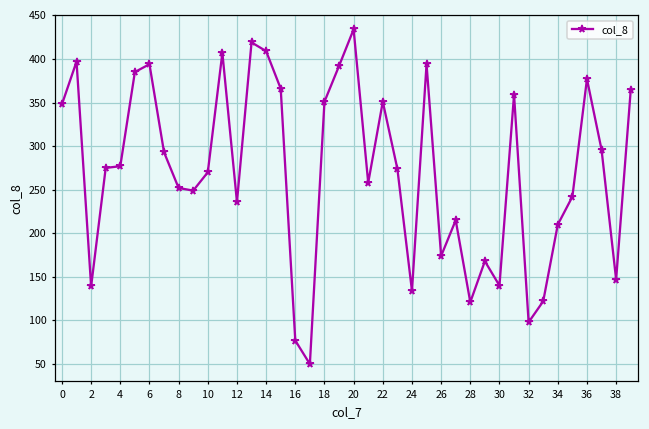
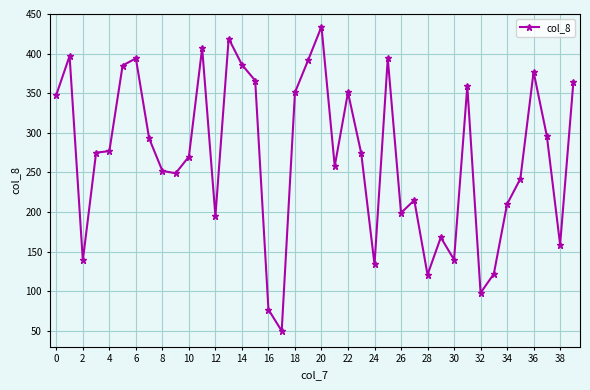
12: 240 -> 200
14: 410 -> 390
26: 170 -> 200
38: 150 -> 160
